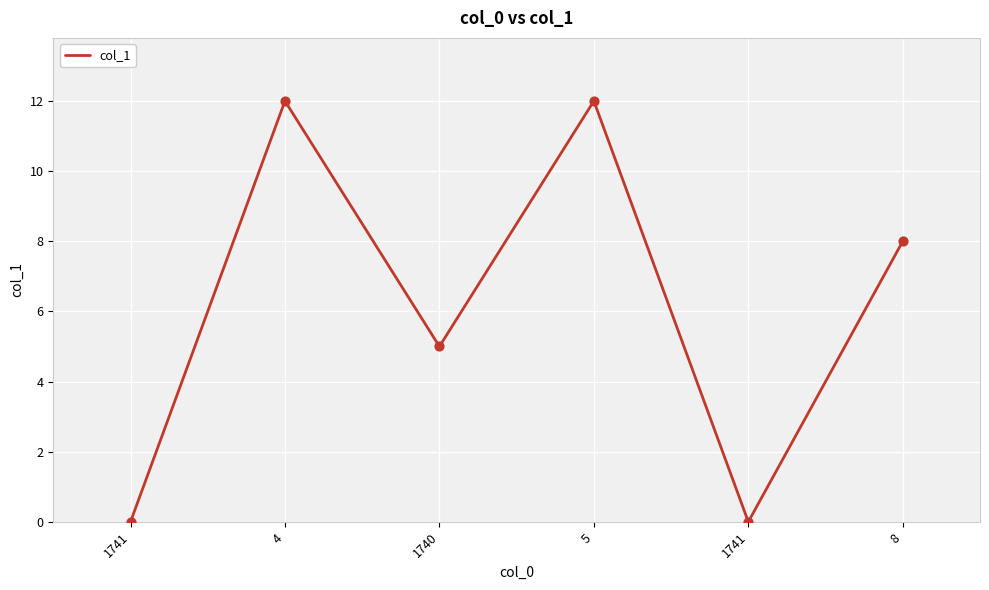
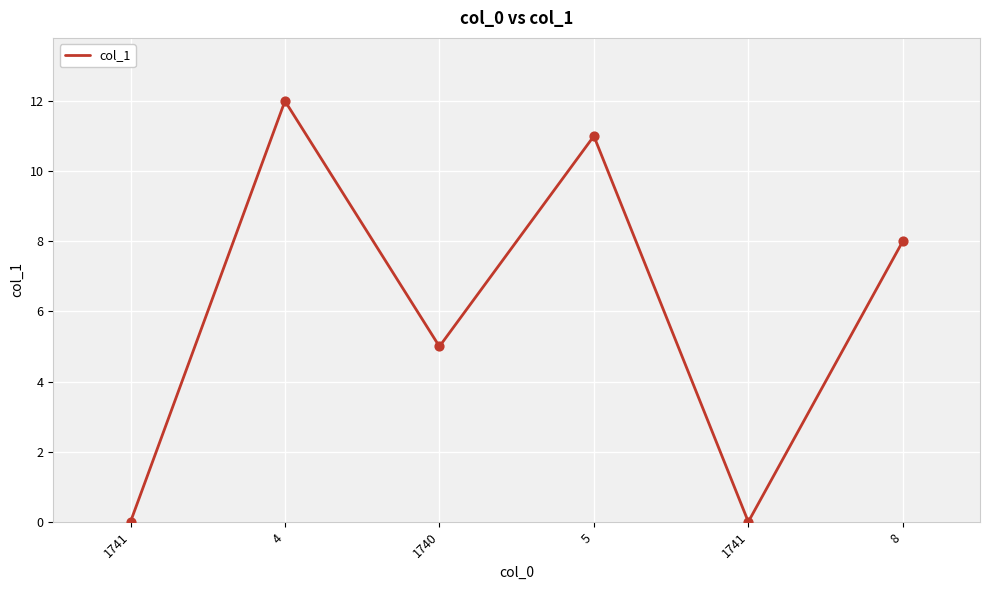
5: 12 -> 11
